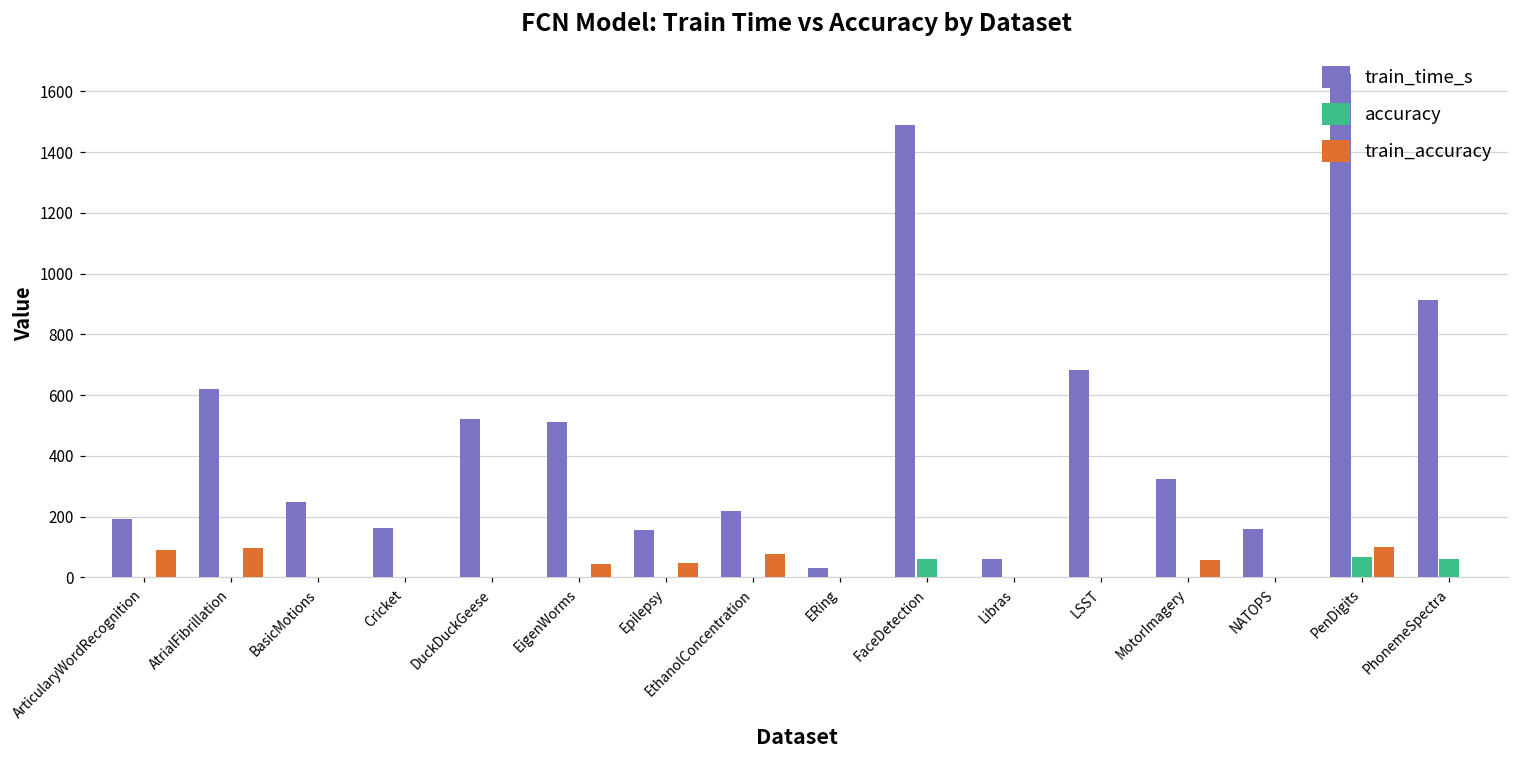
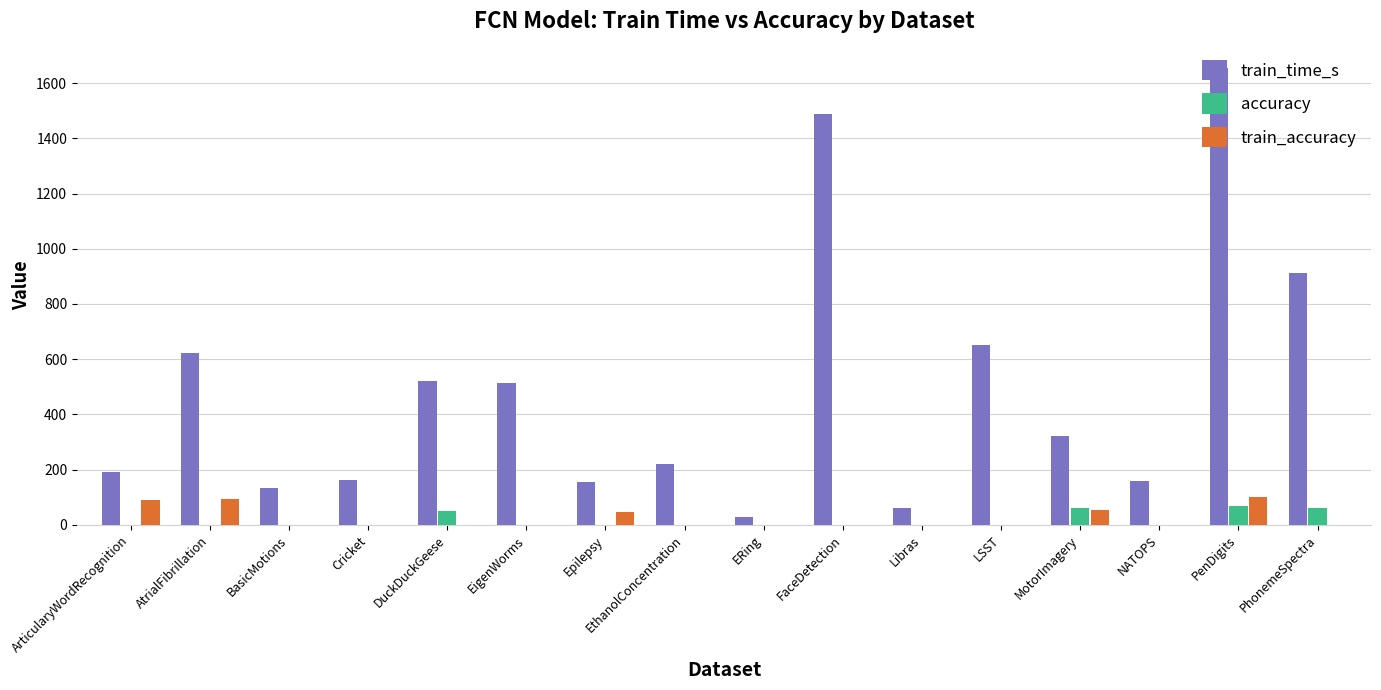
train_time_s, BasicMotions: 250 -> 140
accuracy, DuckDuckGeese: 0 -> 50
train_accuracy, EigenWorms: 50 -> 0
train_accuracy, EthanolConcentration: 80 -> 0
accuracy, FaceDetection: 60 -> 0
train_time_s, LSST: 680 -> 650
accuracy, MotorImagery: 0 -> 60
